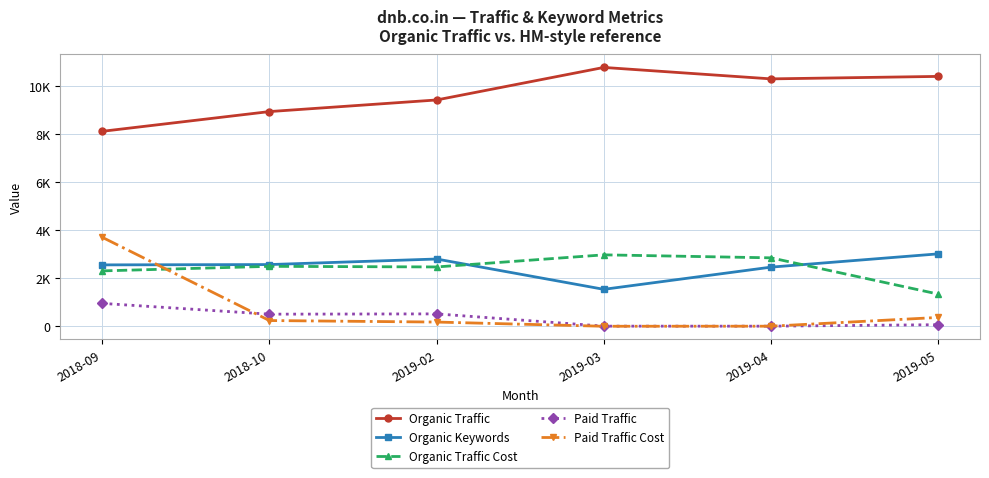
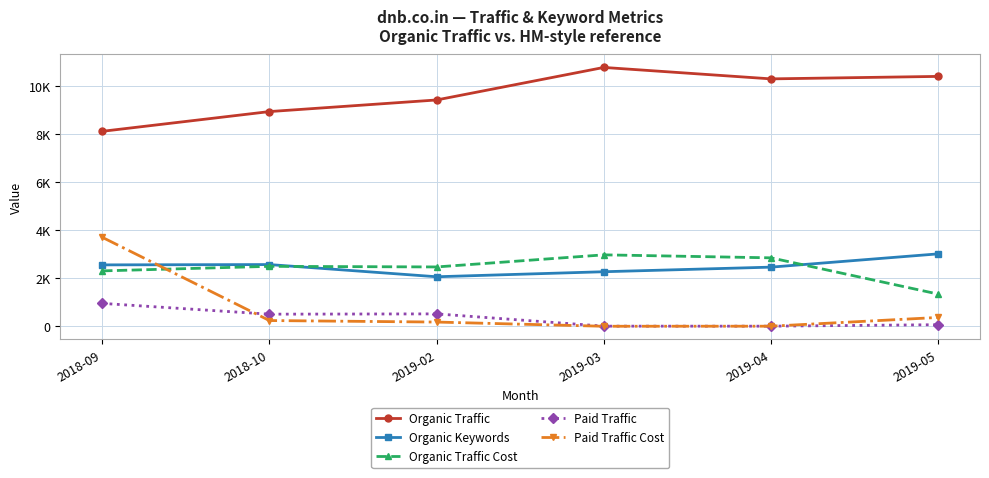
Organic Keywords, 2019-02: 2800 -> 2100
Organic Keywords, 2019-03: 1500 -> 2300
